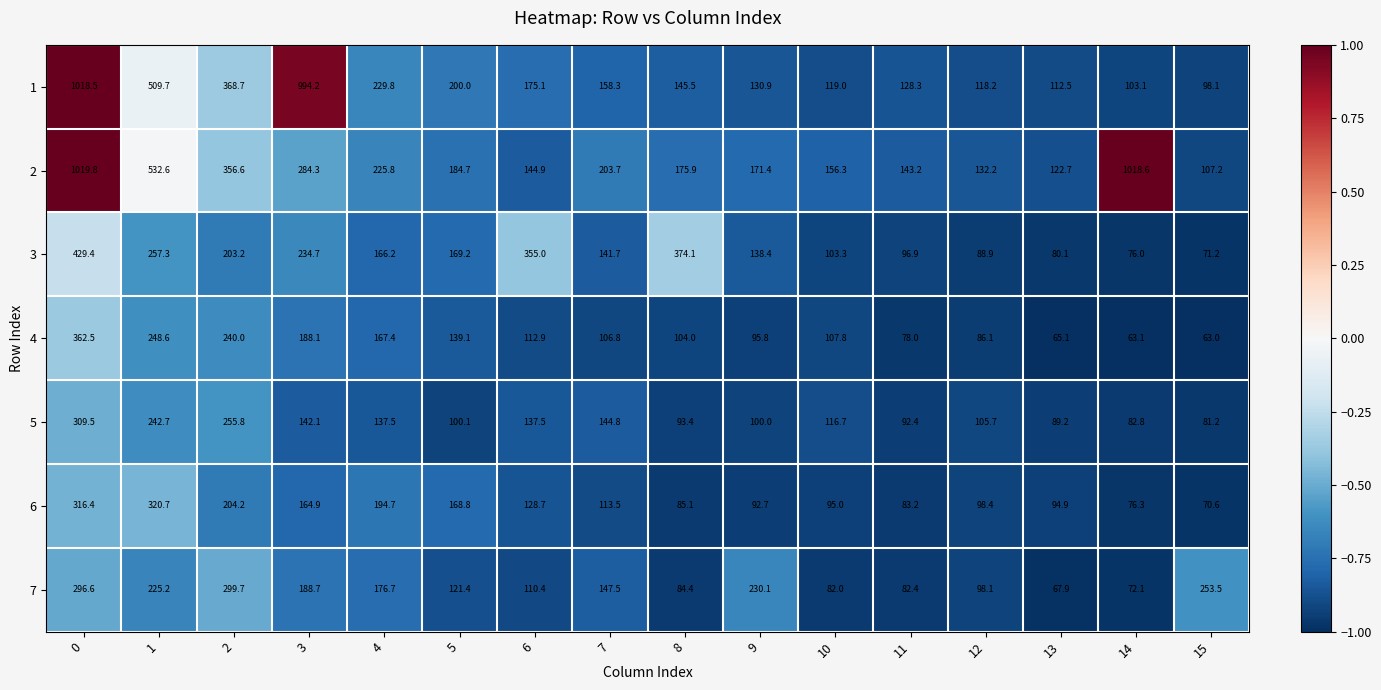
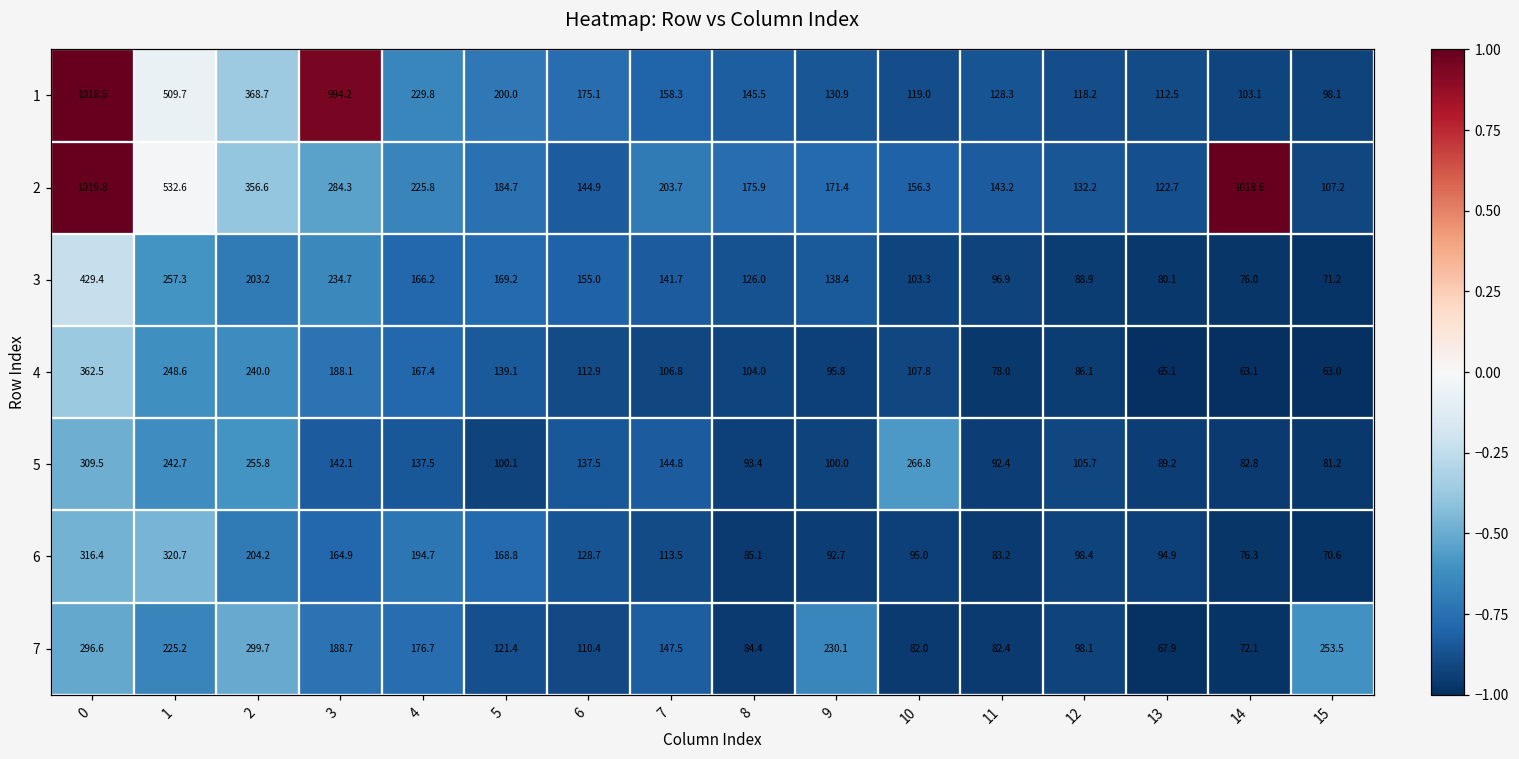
3, 6: 355.0 -> 155.0
3, 8: 374.1 -> 126.0
5, 10: 116.7 -> 266.8
